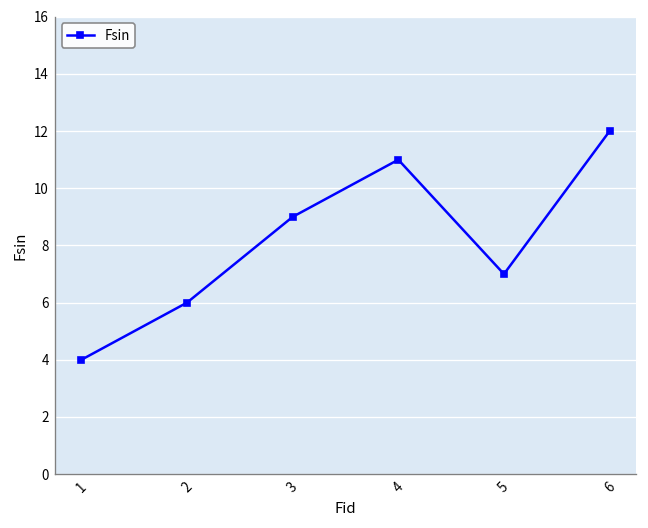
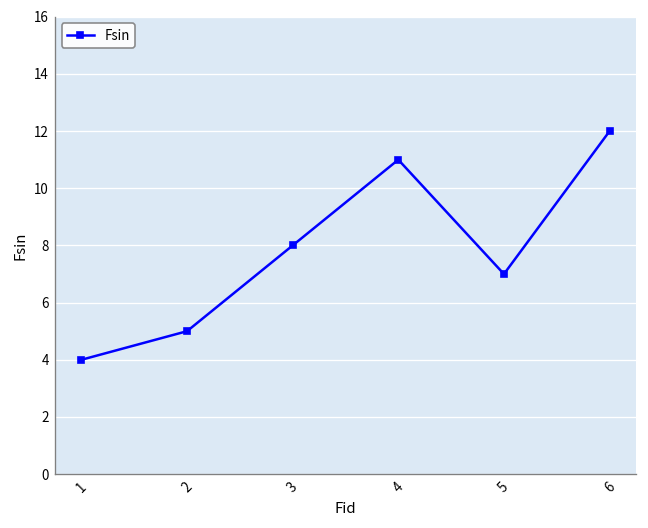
2: 6 -> 5
3: 9 -> 8
